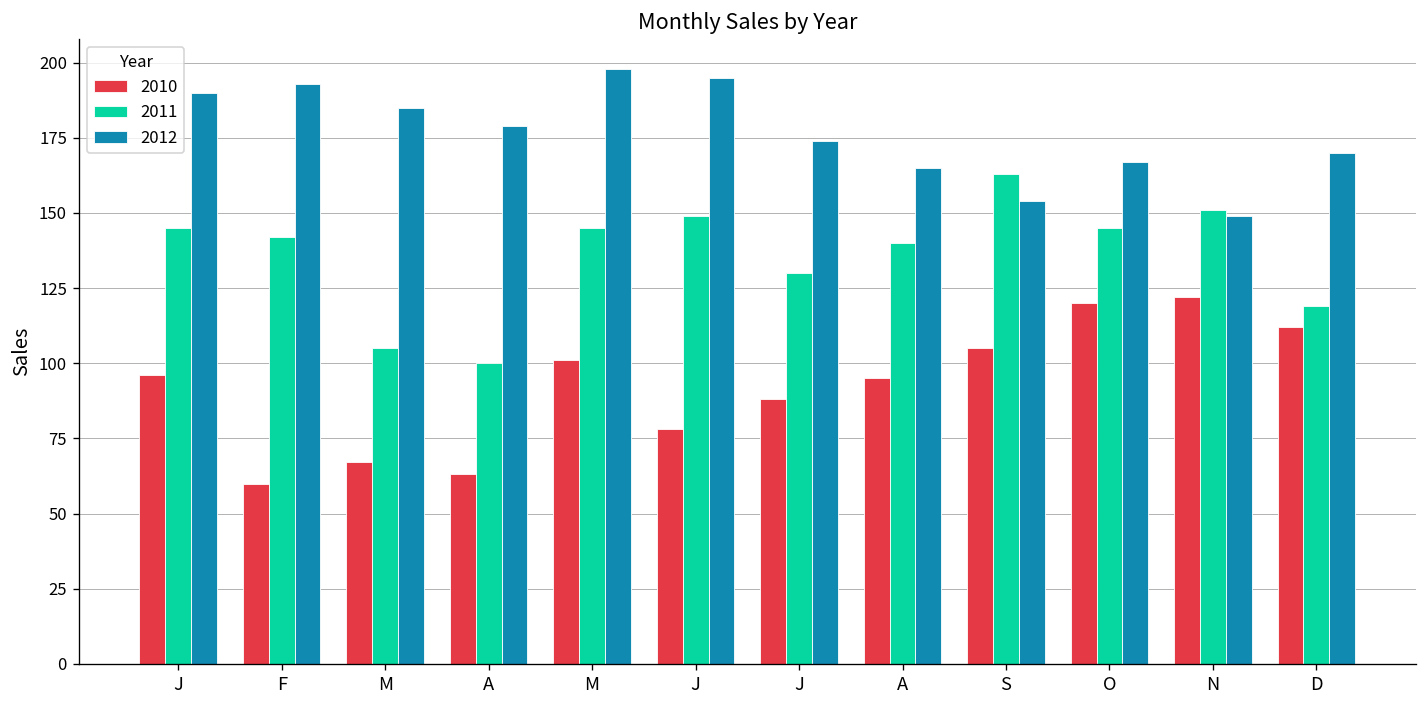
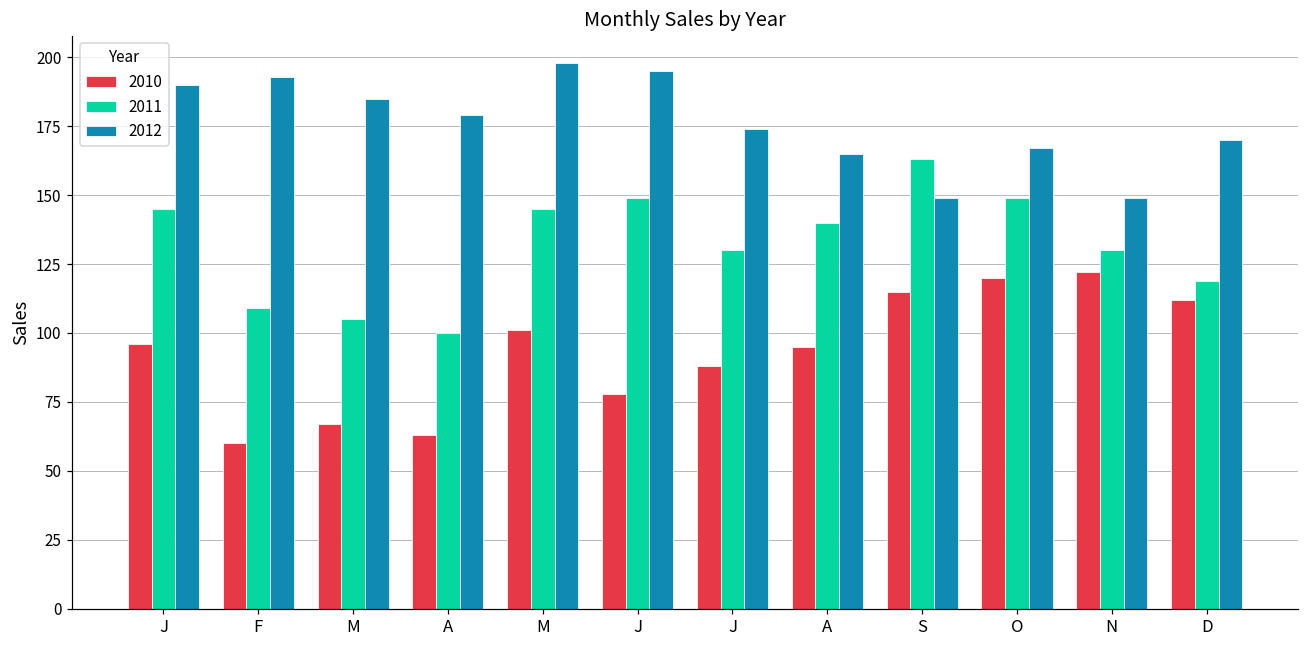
2011, F: 142 -> 109
2010, S: 105 -> 115
2012, S: 154 -> 149
2011, O: 145 -> 149
2011, N: 151 -> 130
